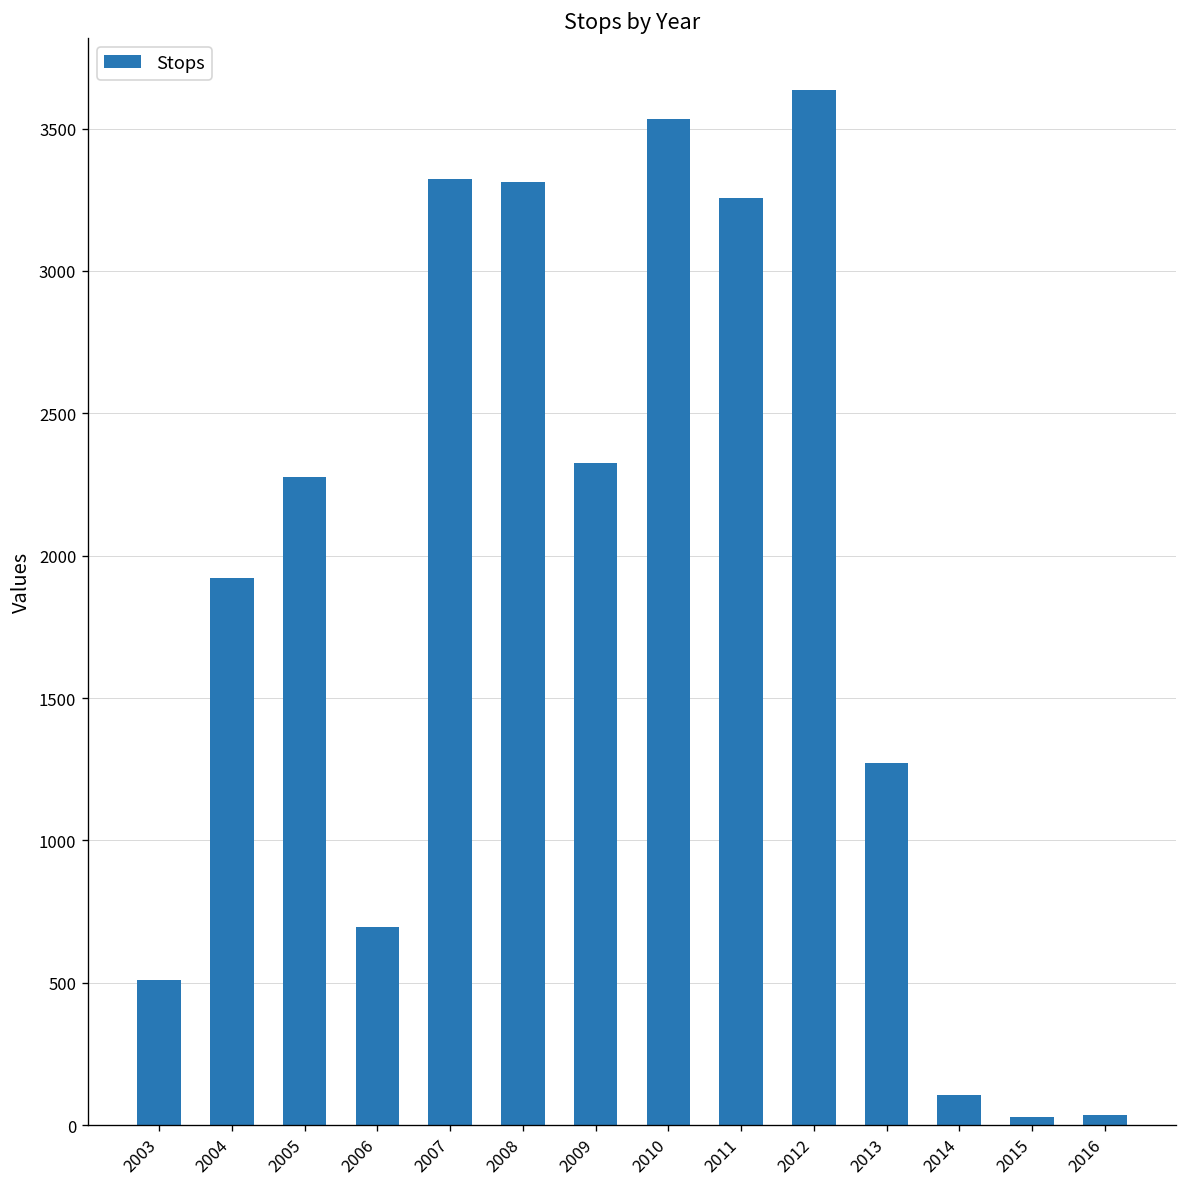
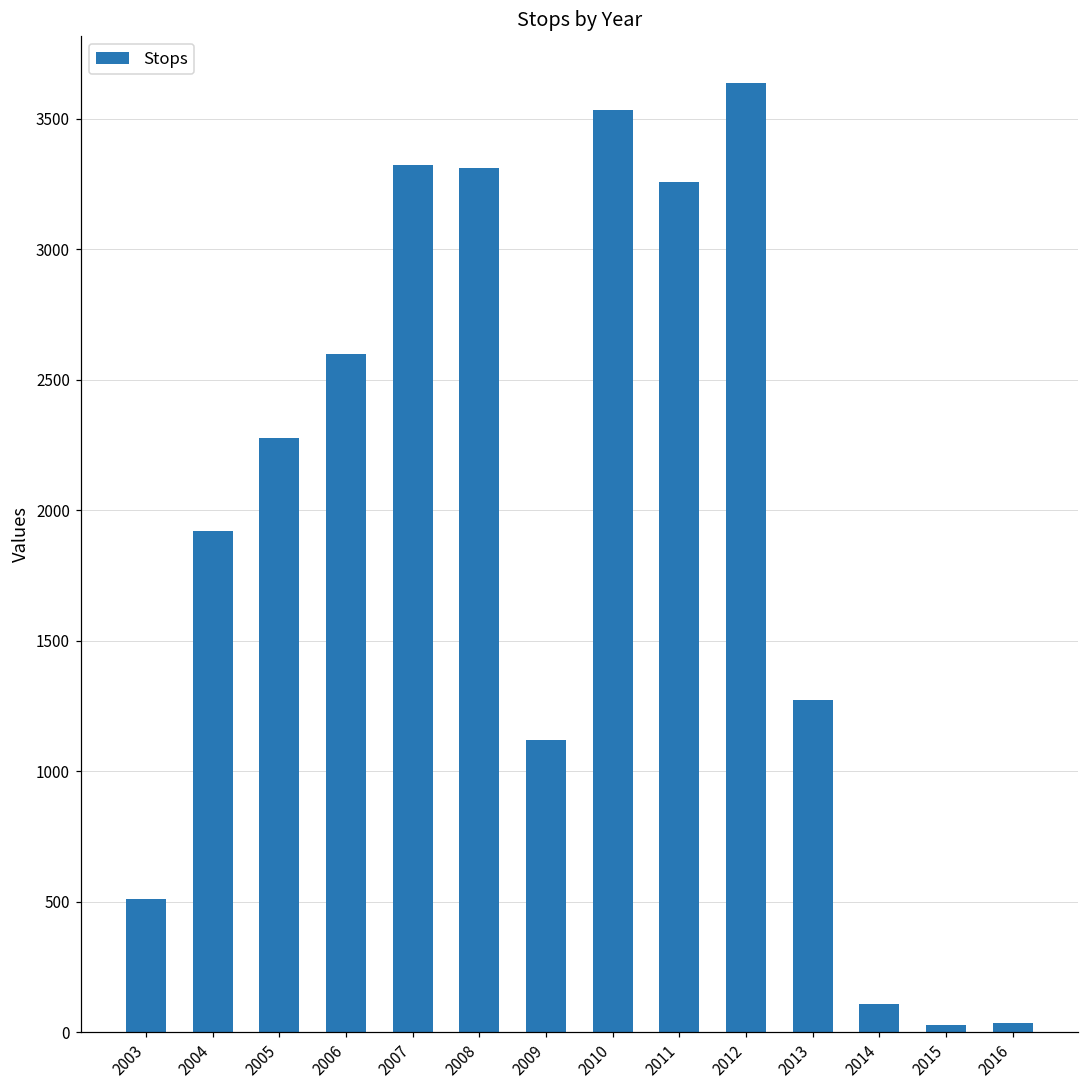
2006: 700 -> 2600
2009: 2330 -> 1120
